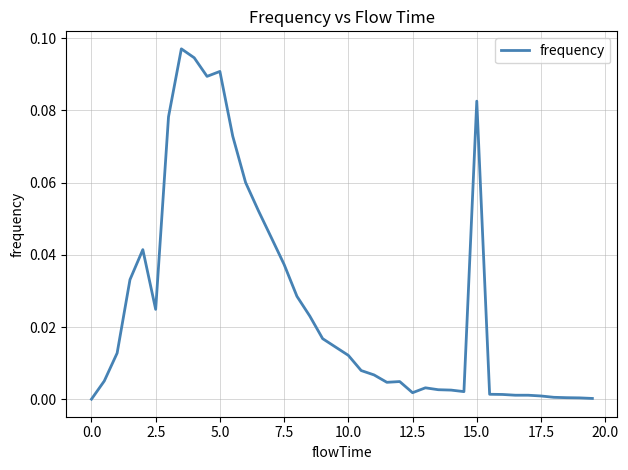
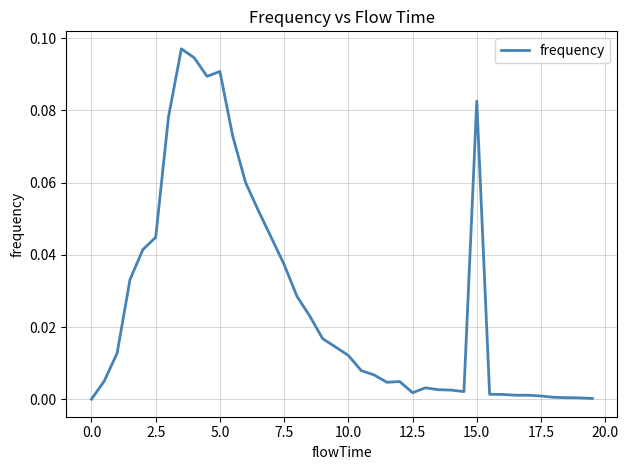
2.5: 0.025 -> 0.045
